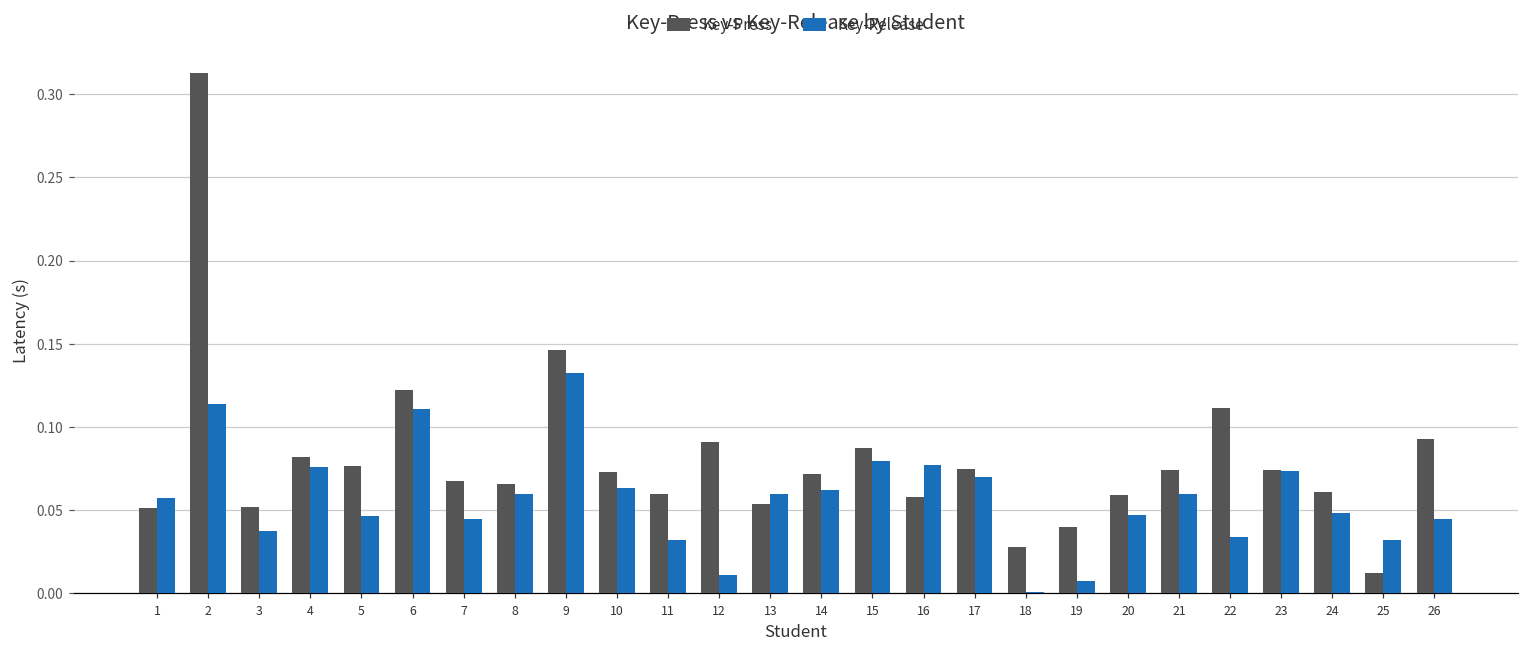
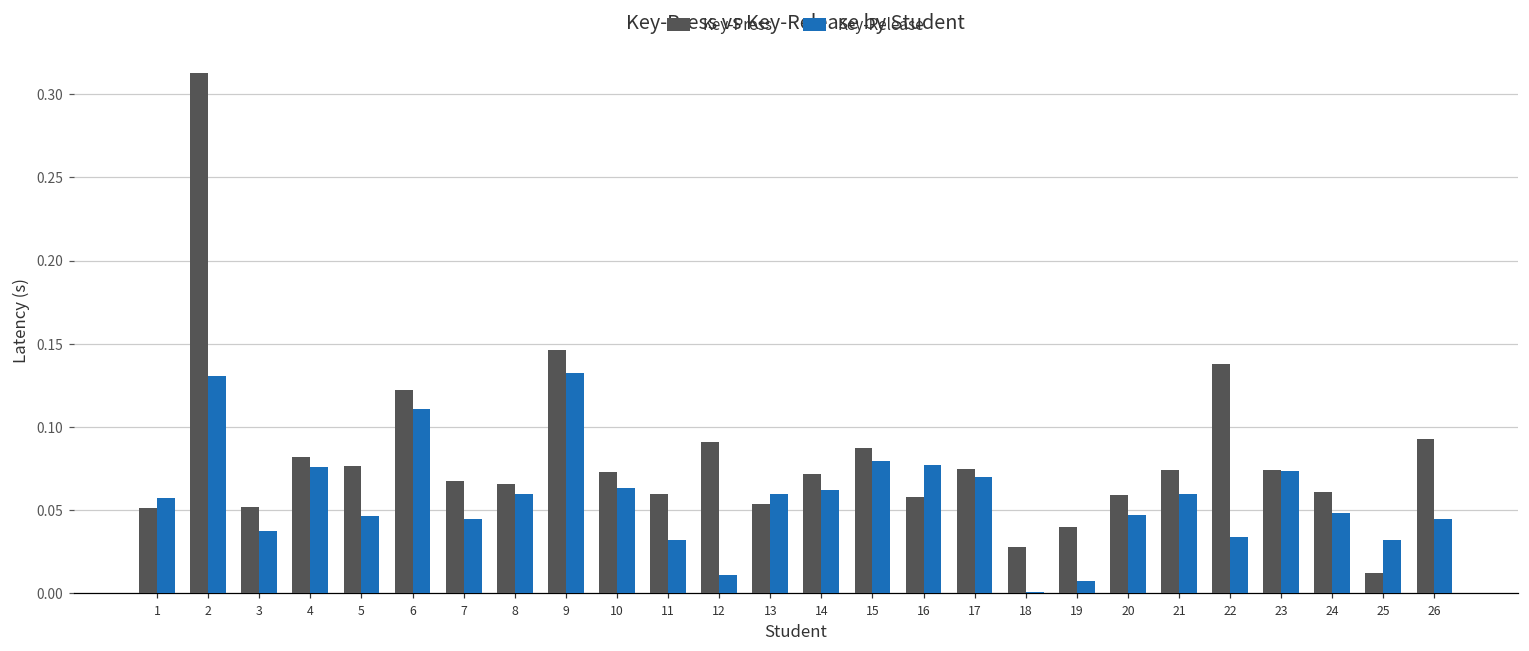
Key-Release, 2: 0.114 -> 0.131
Key-Press, 22: 0.112 -> 0.138
